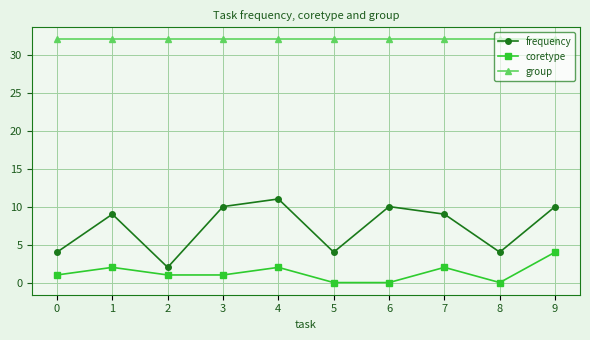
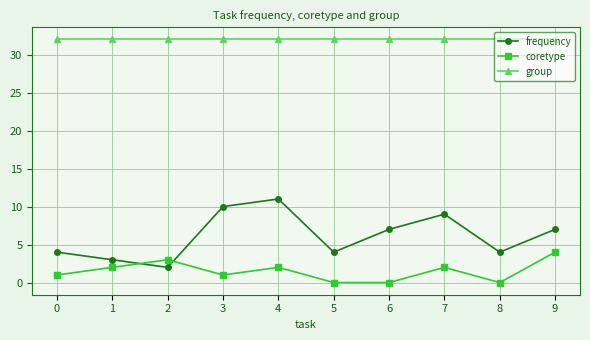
frequency, 1: 9 -> 3
coretype, 2: 1 -> 3
frequency, 6: 10 -> 7
frequency, 9: 10 -> 7
